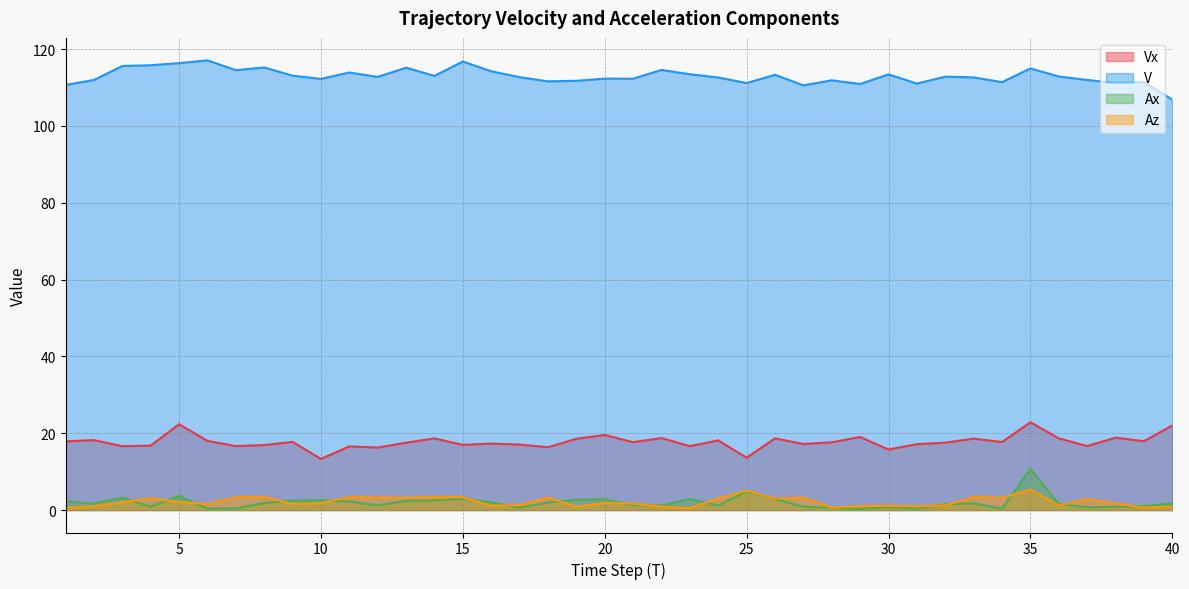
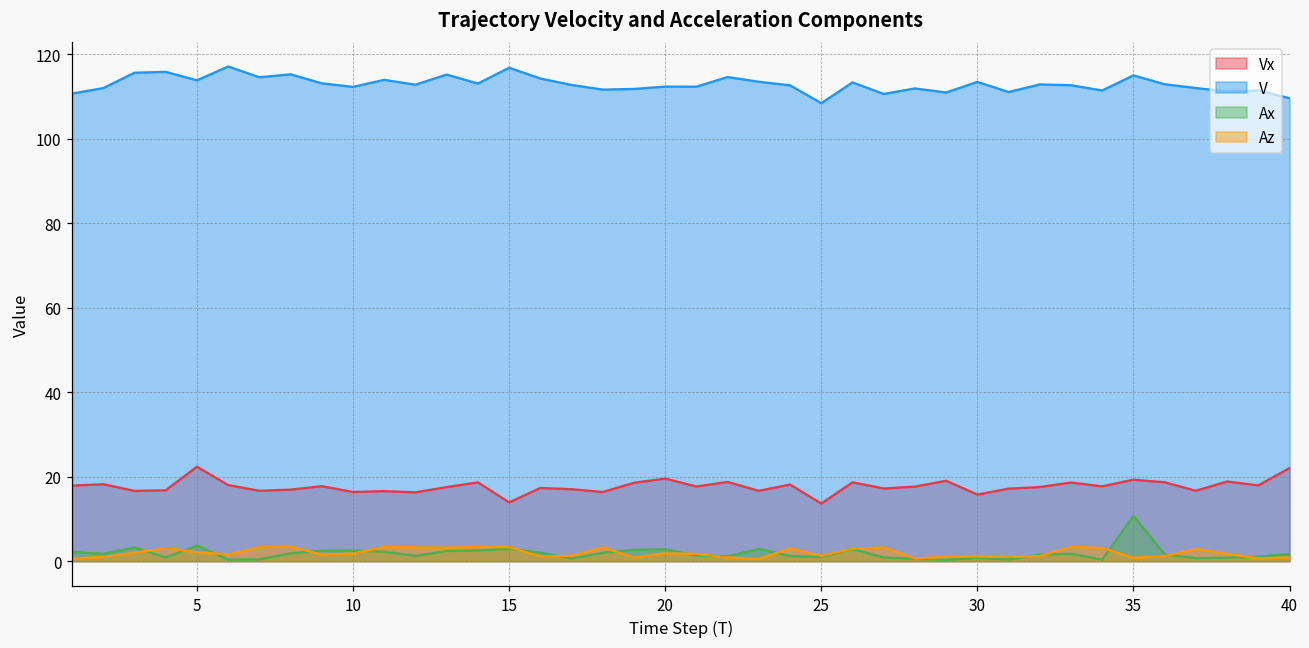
V, 5: 116 -> 114
Vx, 10: 13 -> 16
Vx, 15: 17 -> 14
V, 25: 111 -> 108
Ax, 25: 5 -> 1
Az, 25: 5 -> 1
Vx, 35: 23 -> 19
Az, 35: 5 -> 1
V, 40: 107 -> 110
